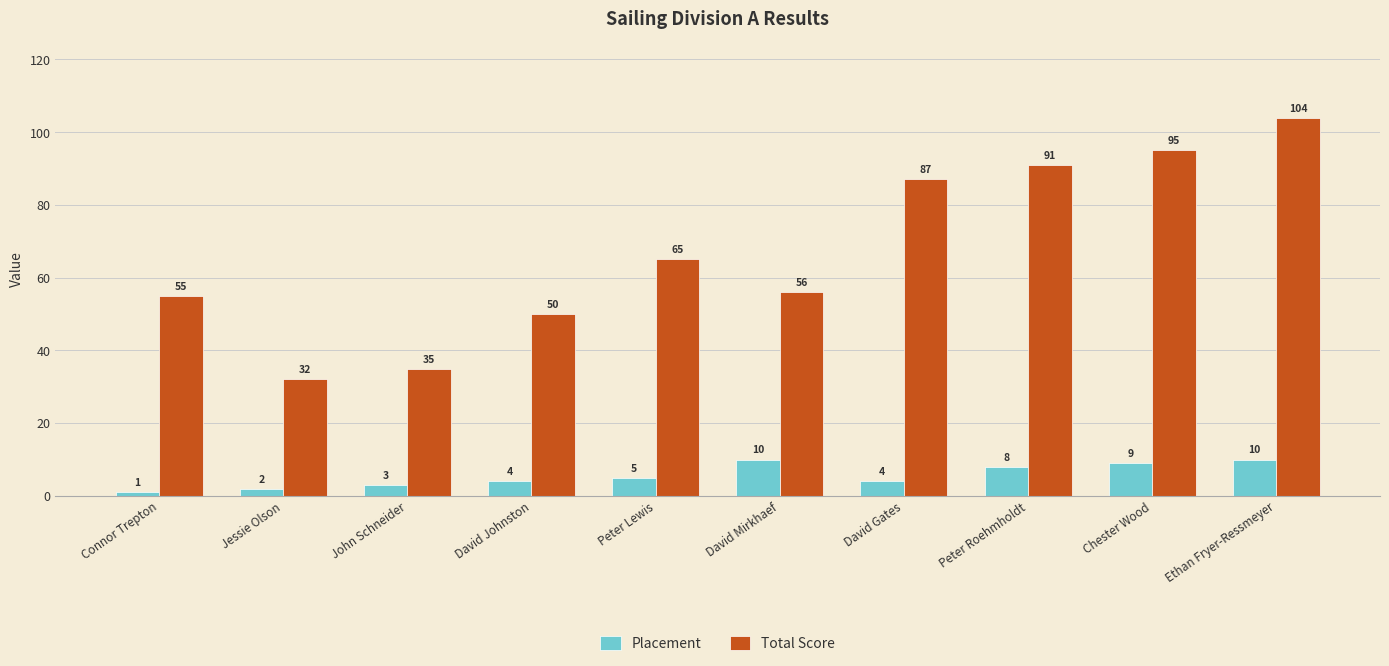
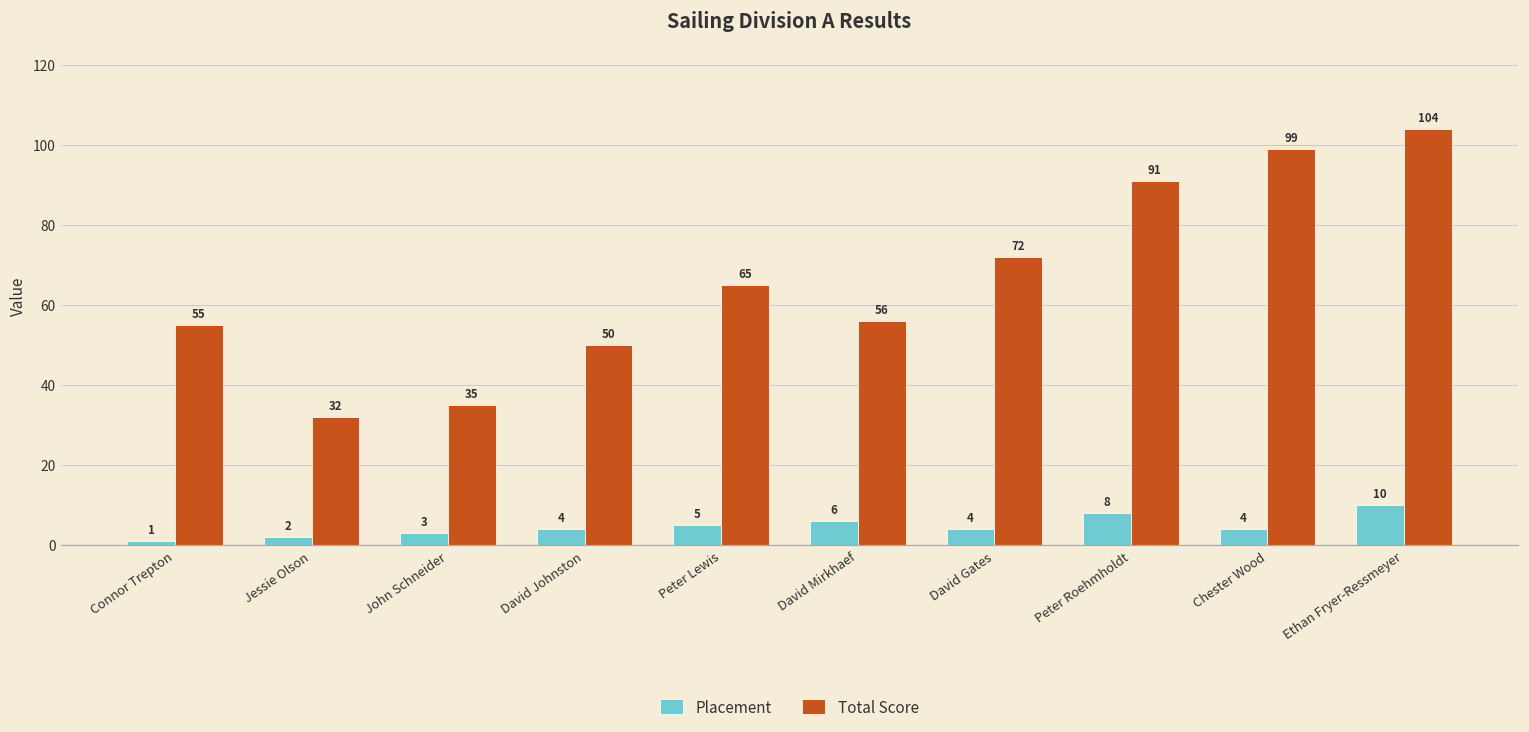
Placement, David Mirkhaef: 10 -> 6
Total Score, David Gates: 87 -> 72
Placement, Chester Wood: 9 -> 4
Total Score, Chester Wood: 95 -> 99
